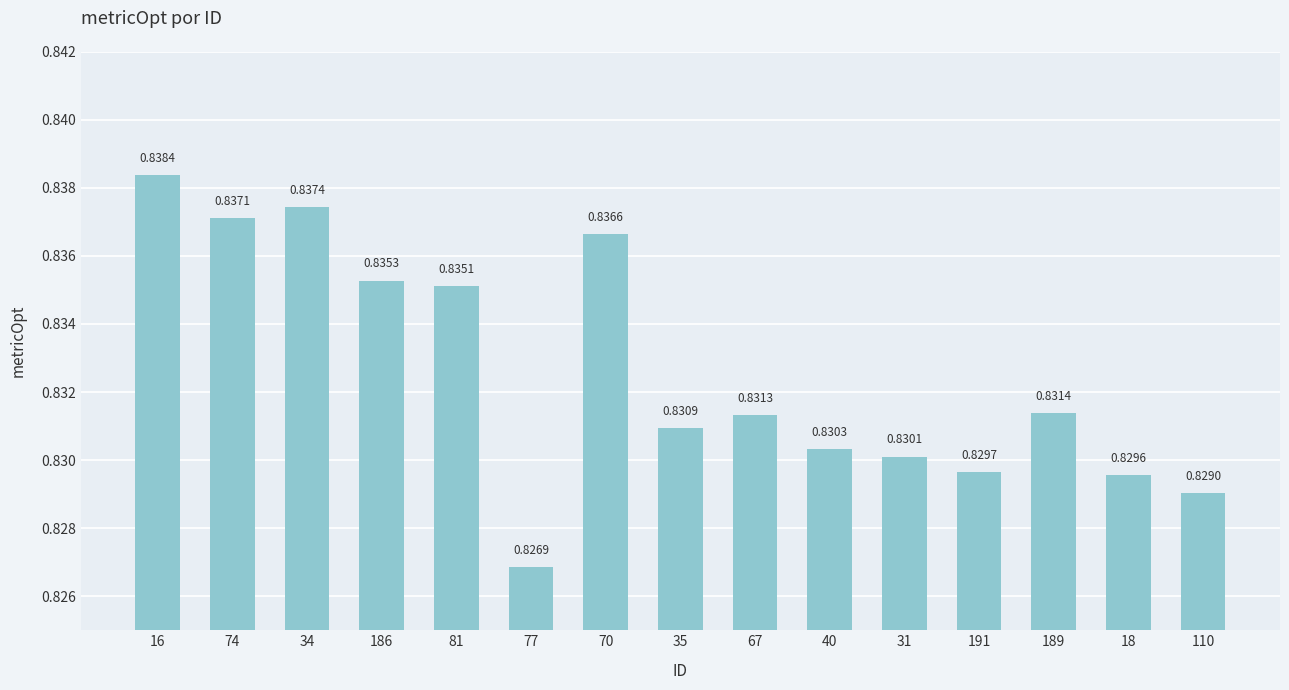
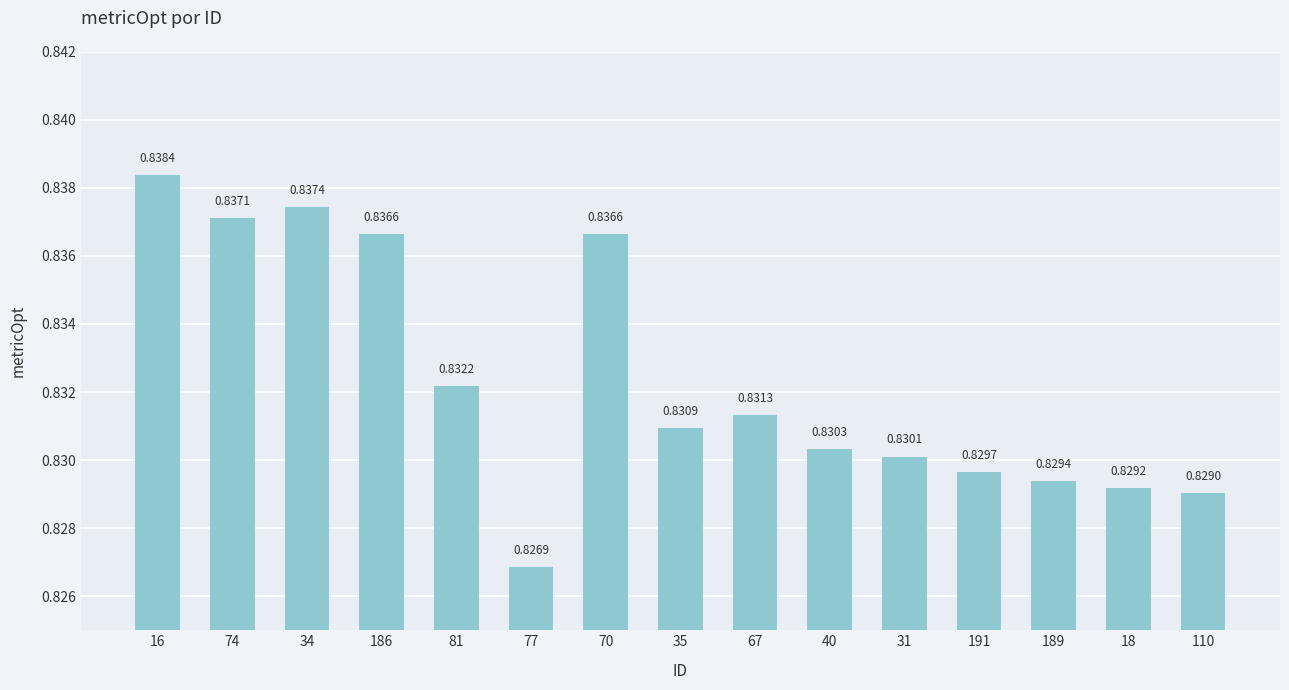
186: 0.8353 -> 0.8366
81: 0.8351 -> 0.8322
189: 0.8314 -> 0.8294
18: 0.8296 -> 0.8292
